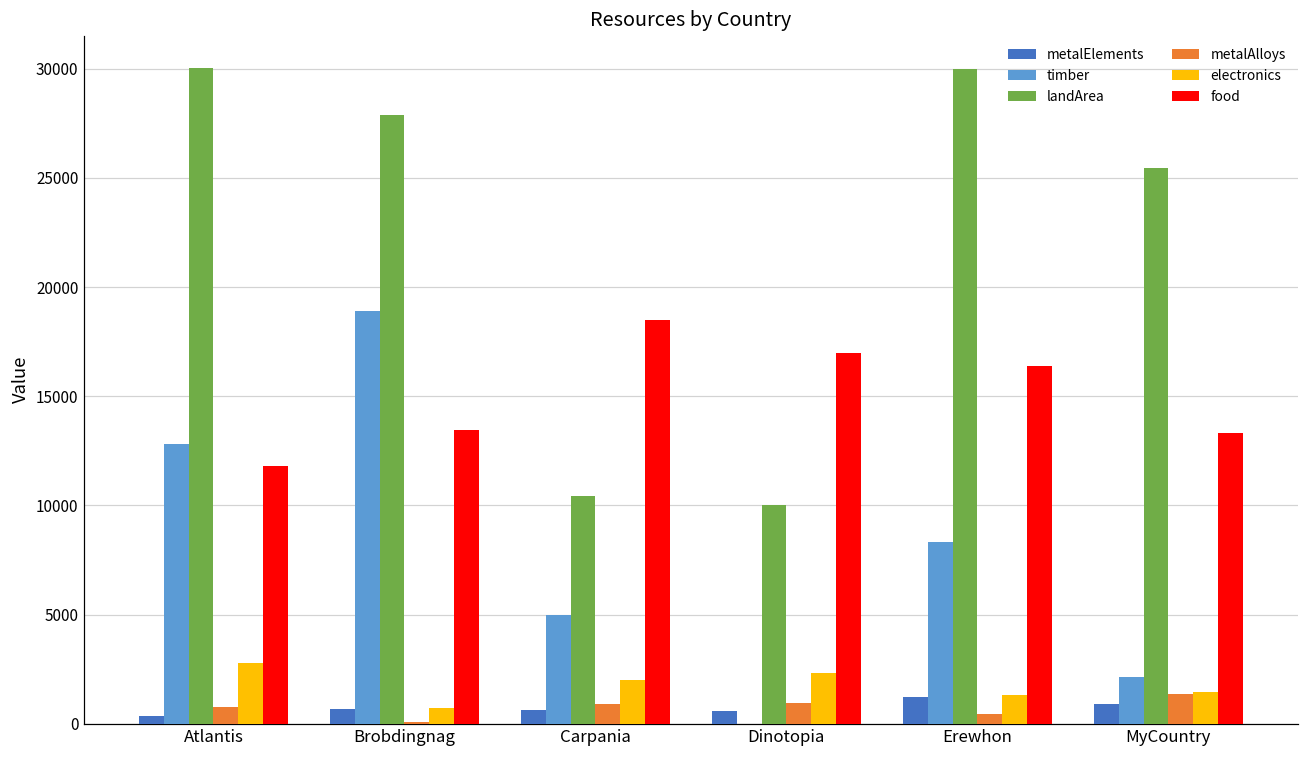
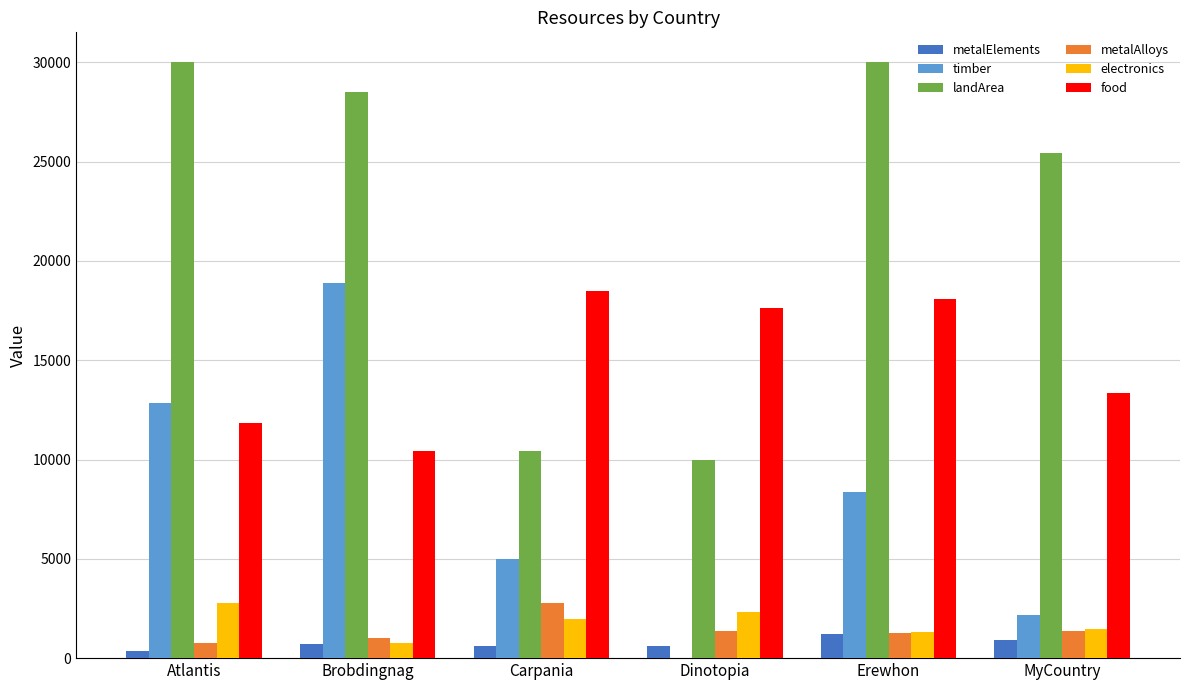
landArea, Brobdingnag: 27900 -> 28500
metalAlloys, Brobdingnag: 100 -> 1000
food, Brobdingnag: 13500 -> 10400
metalAlloys, Carpania: 900 -> 2800
metalAlloys, Dinotopia: 900 -> 1400
food, Dinotopia: 17000 -> 17600
metalAlloys, Erewhon: 500 -> 1300
food, Erewhon: 16400 -> 18100
